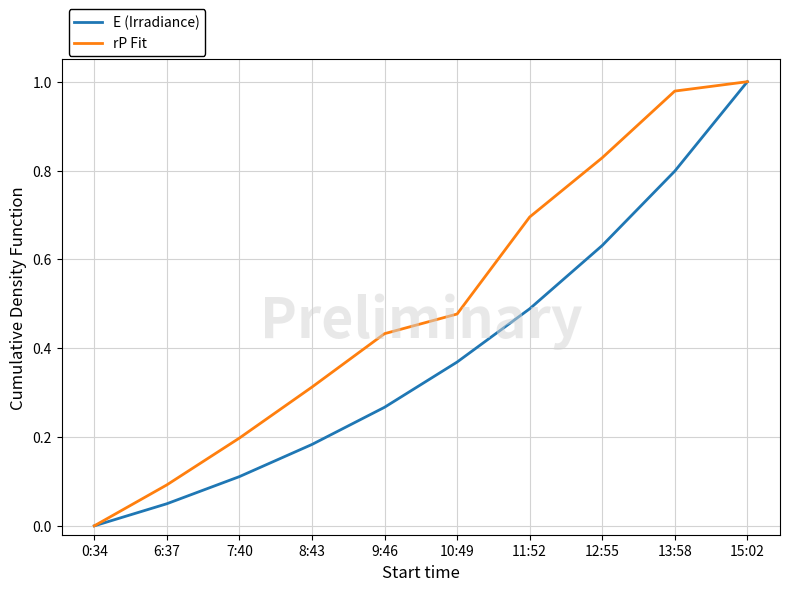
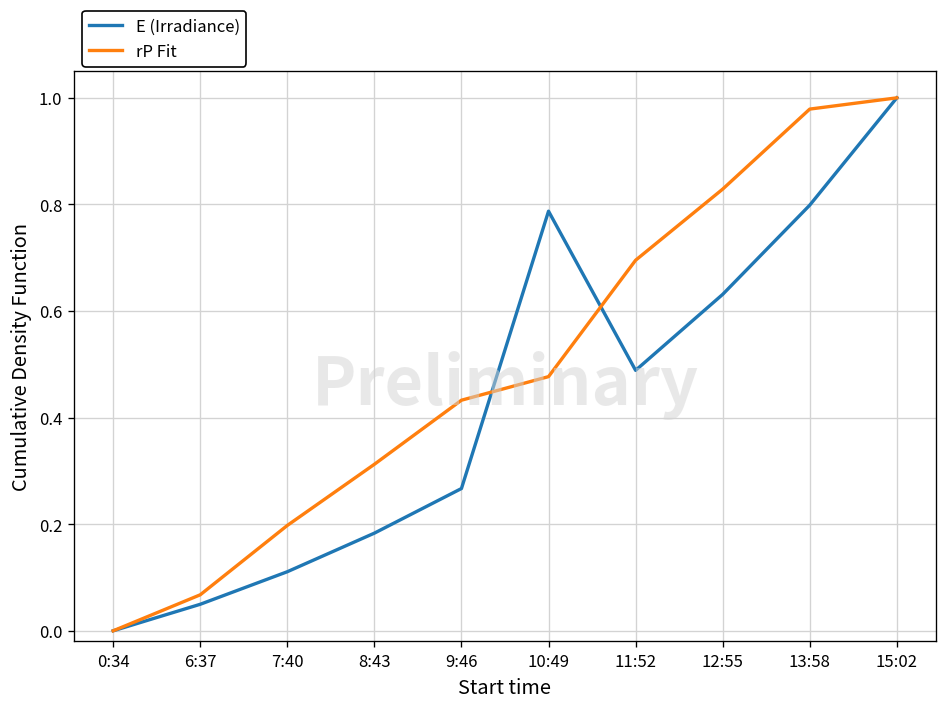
rP Fit, 6:37: 0.09 -> 0.07
E (Irradiance), 10:49: 0.37 -> 0.79
